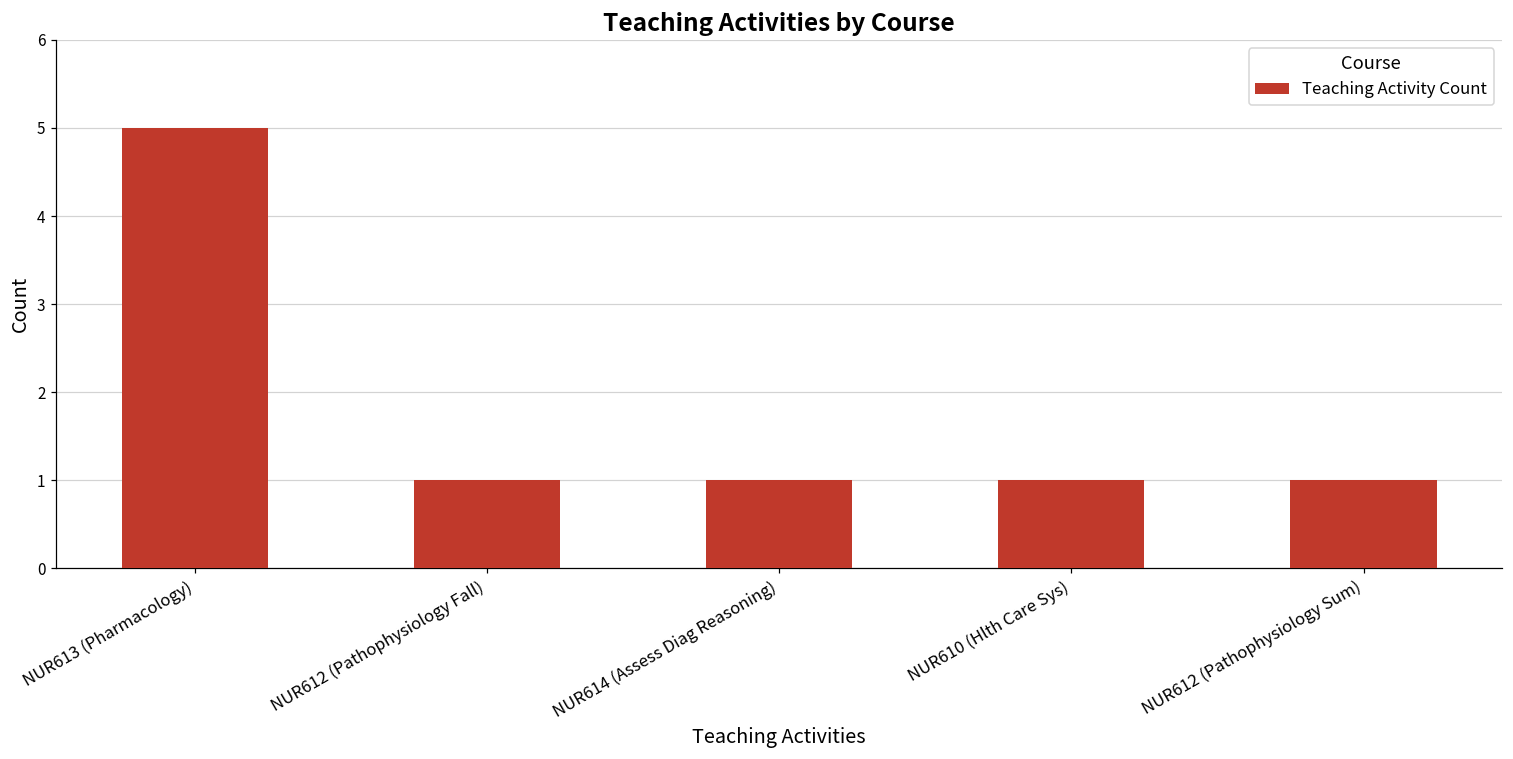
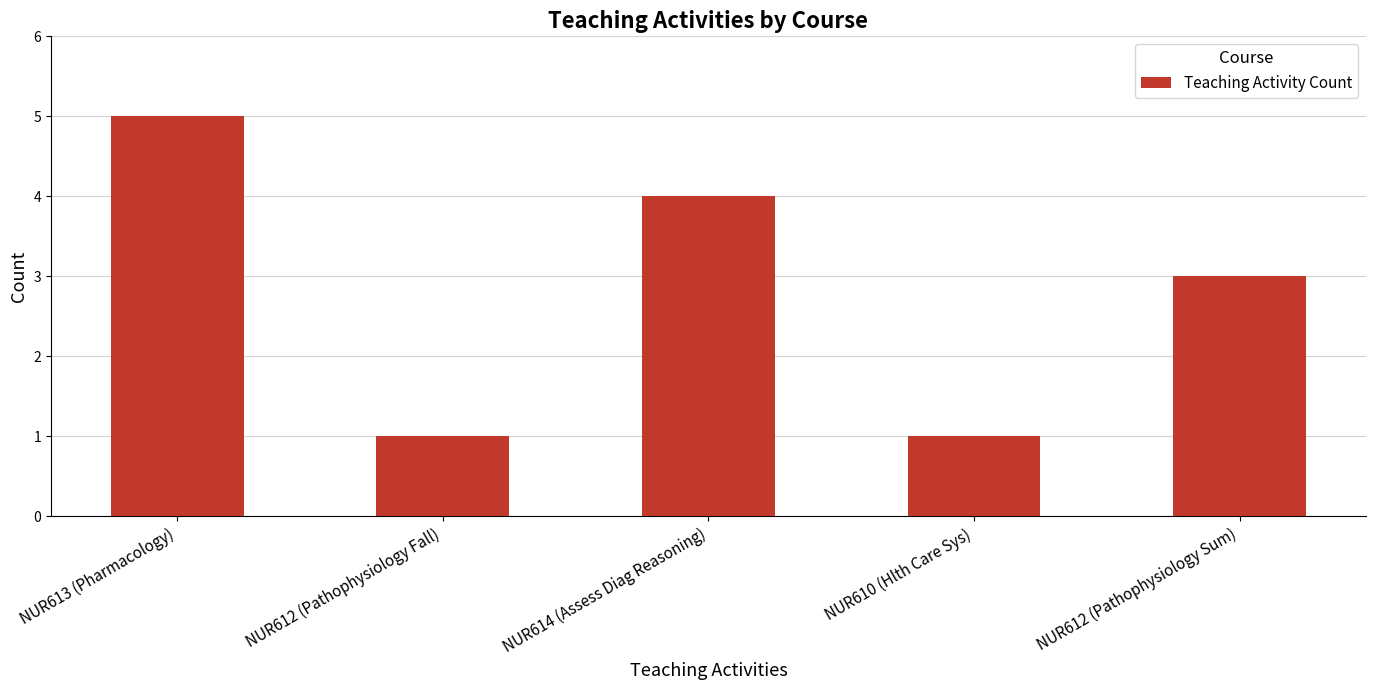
NUR614 (Assess Diag Reasoning): 1 -> 4
NUR612 (Pathophysiology Sum): 1 -> 3
